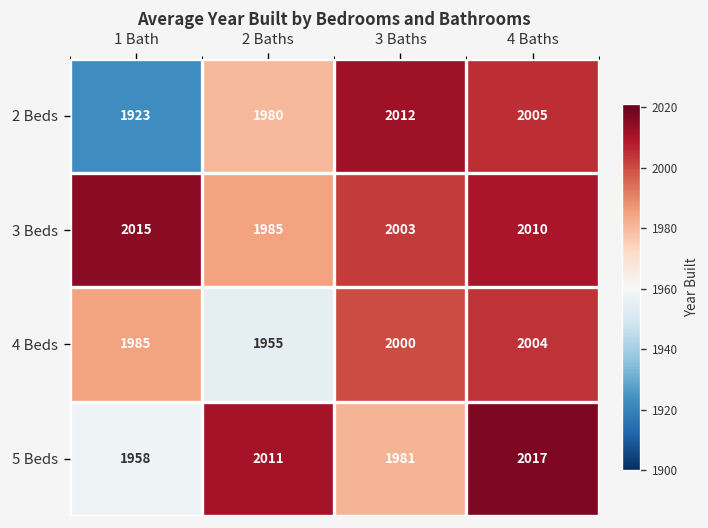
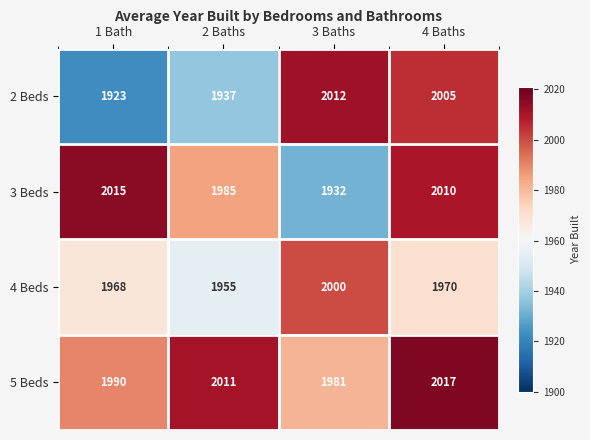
2 Beds, 2 Baths: 1980 -> 1937
3 Beds, 3 Baths: 2003 -> 1932
4 Beds, 1 Bath: 1985 -> 1968
4 Beds, 4 Baths: 2004 -> 1970
5 Beds, 1 Bath: 1958 -> 1990
